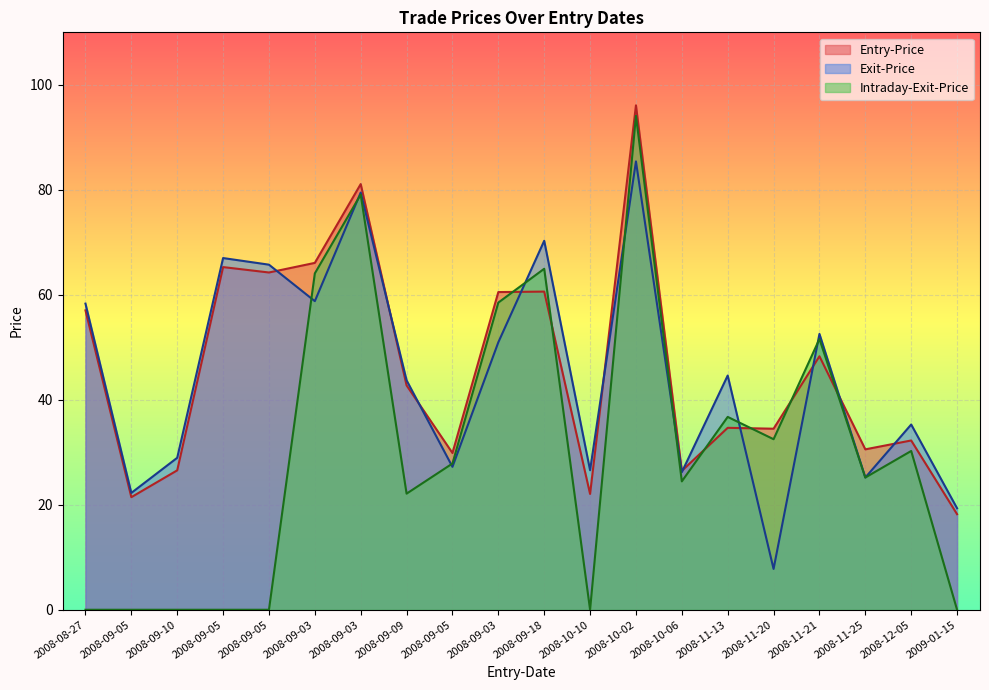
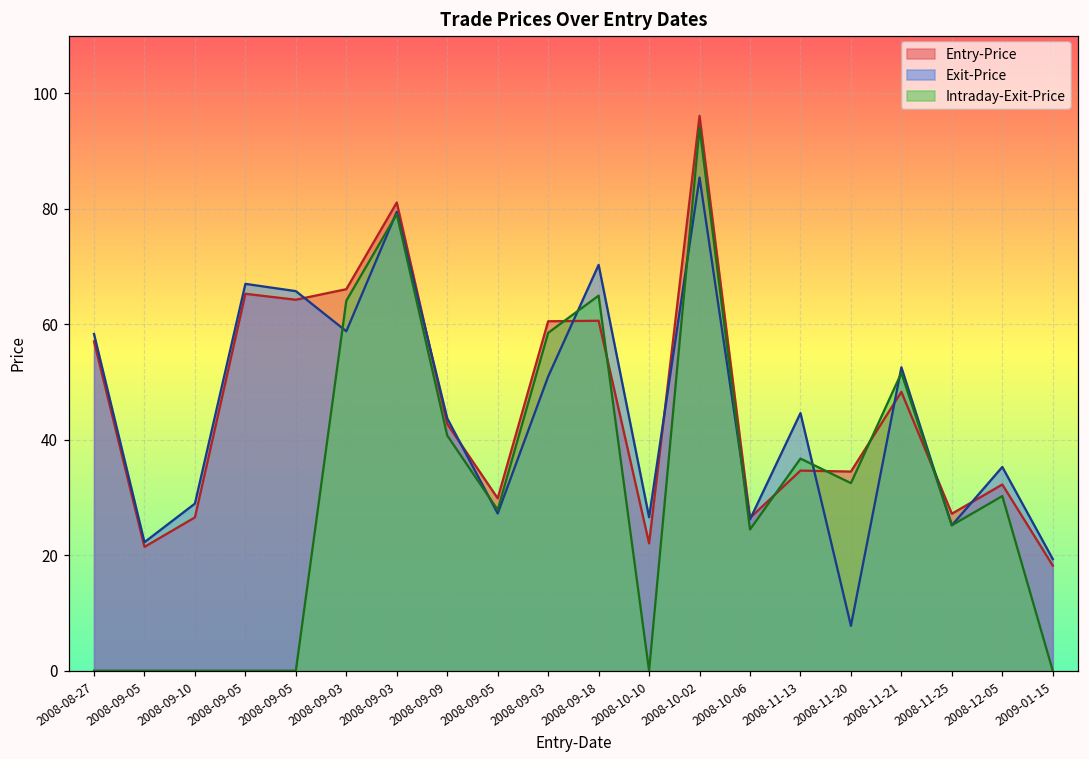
Intraday-Exit-Price, 2008-09-09: 22 -> 41
Entry-Price, 2008-11-25: 31 -> 27
